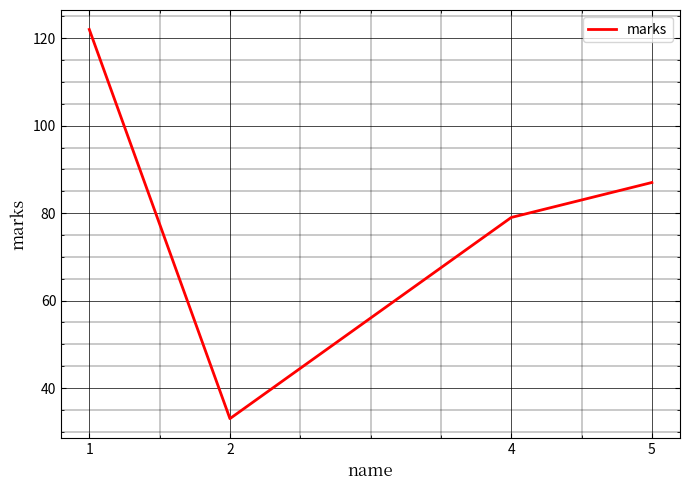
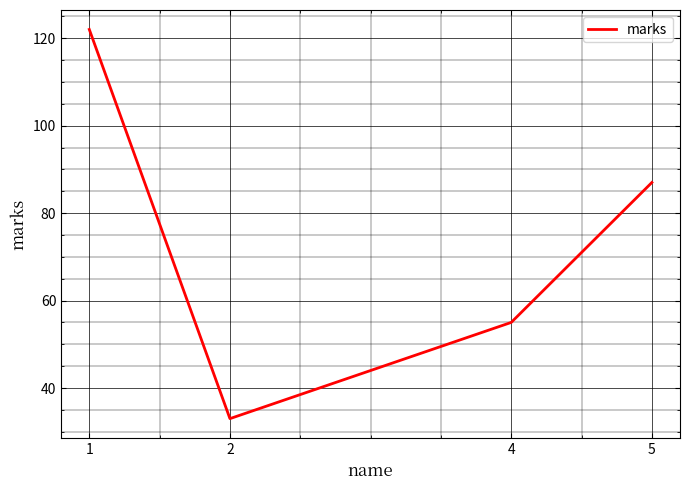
4: 79 -> 55
